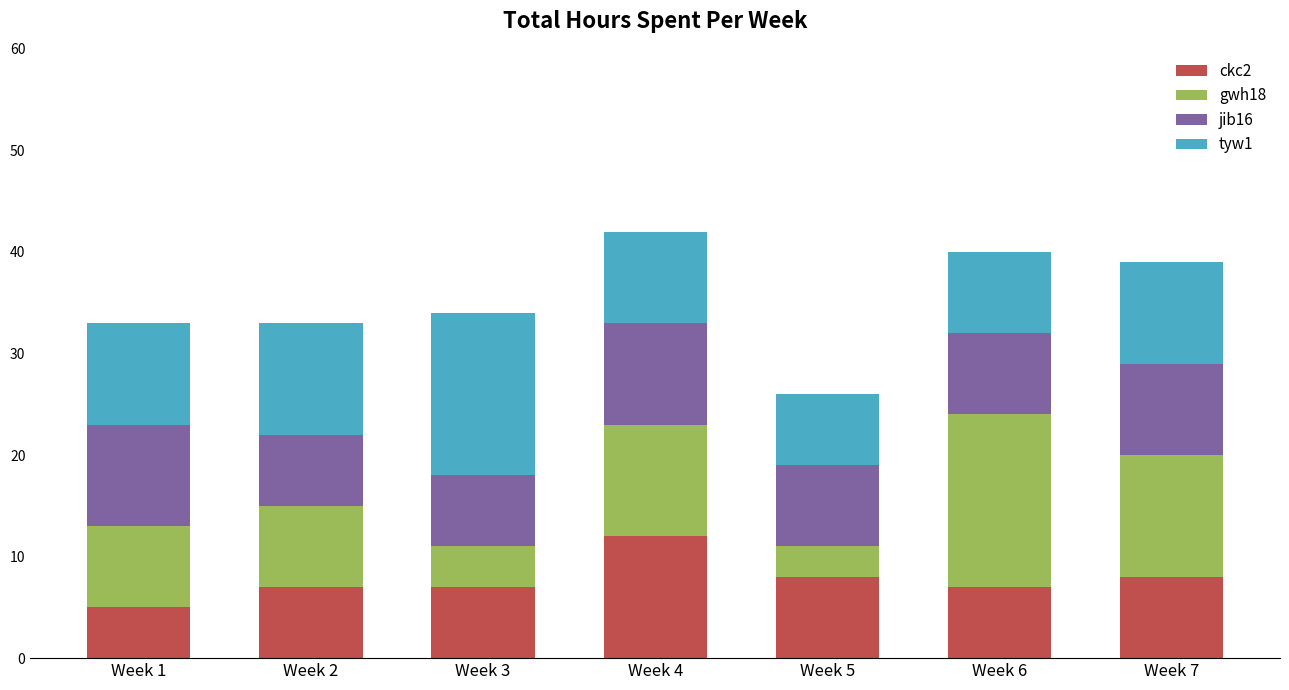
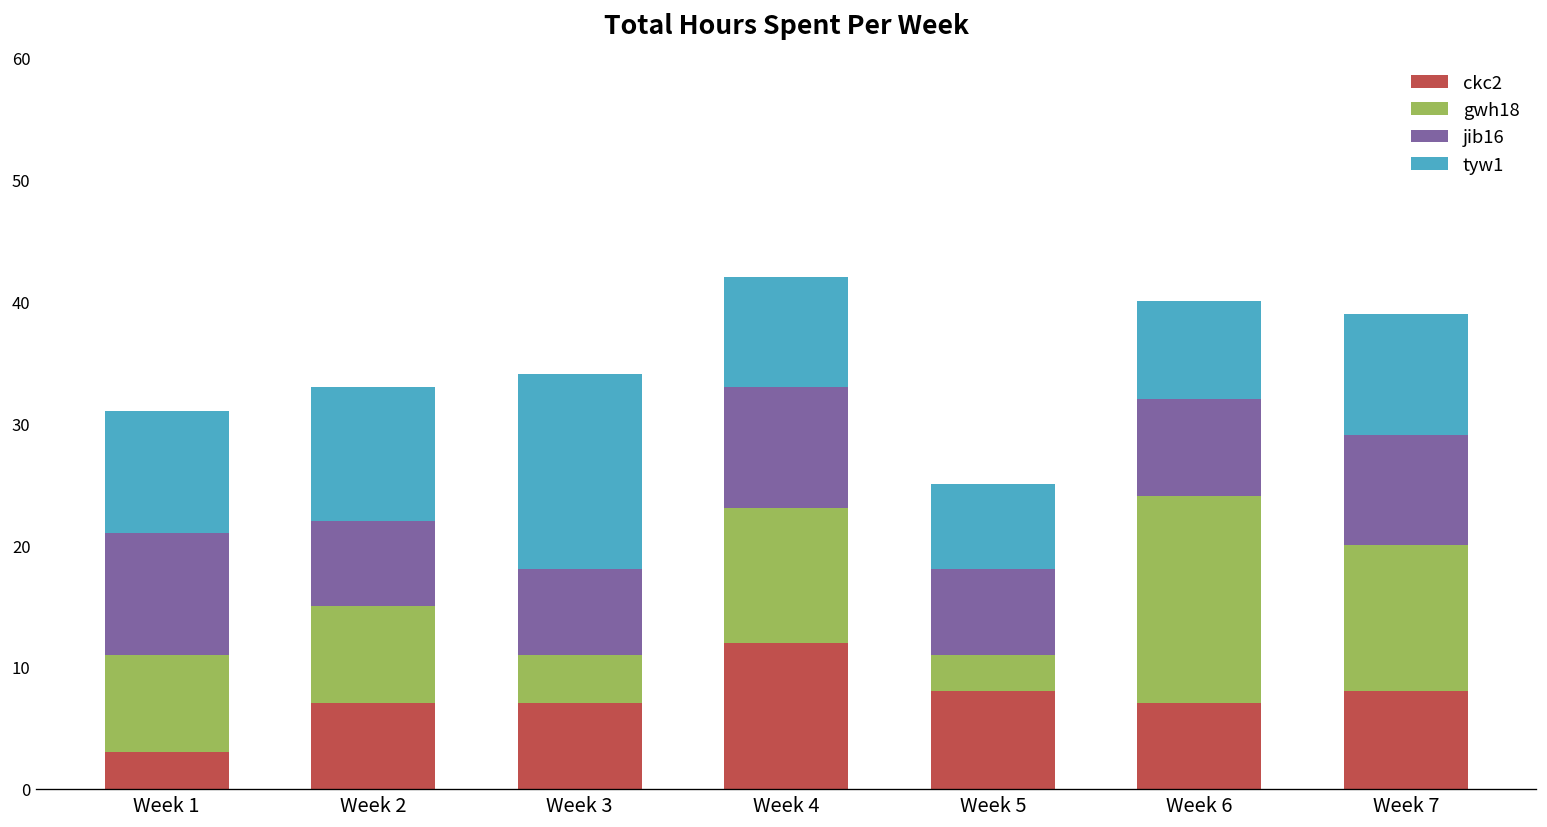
ckc2, Week 1: 5 -> 3
jib16, Week 5: 8 -> 7
